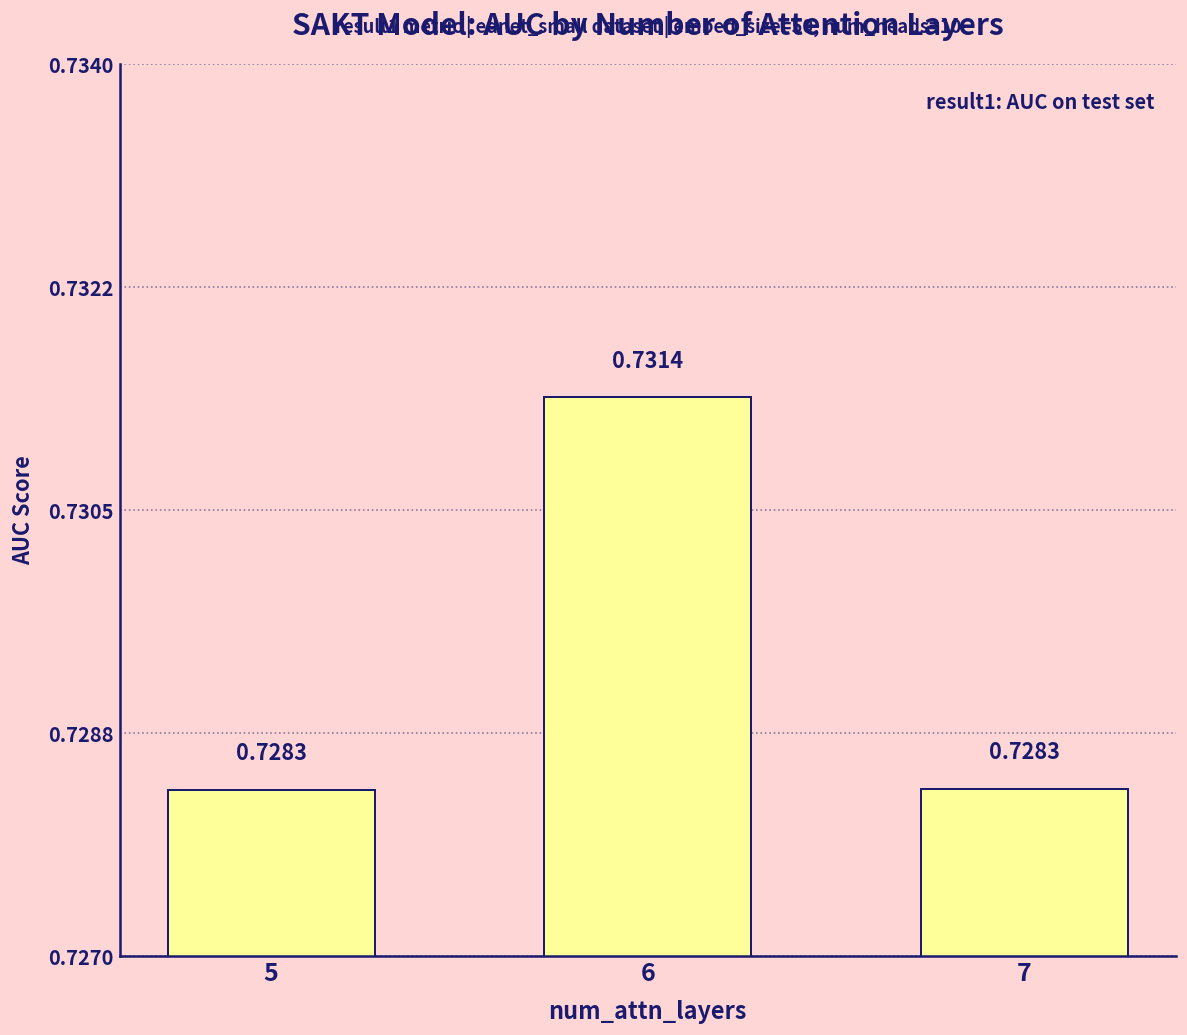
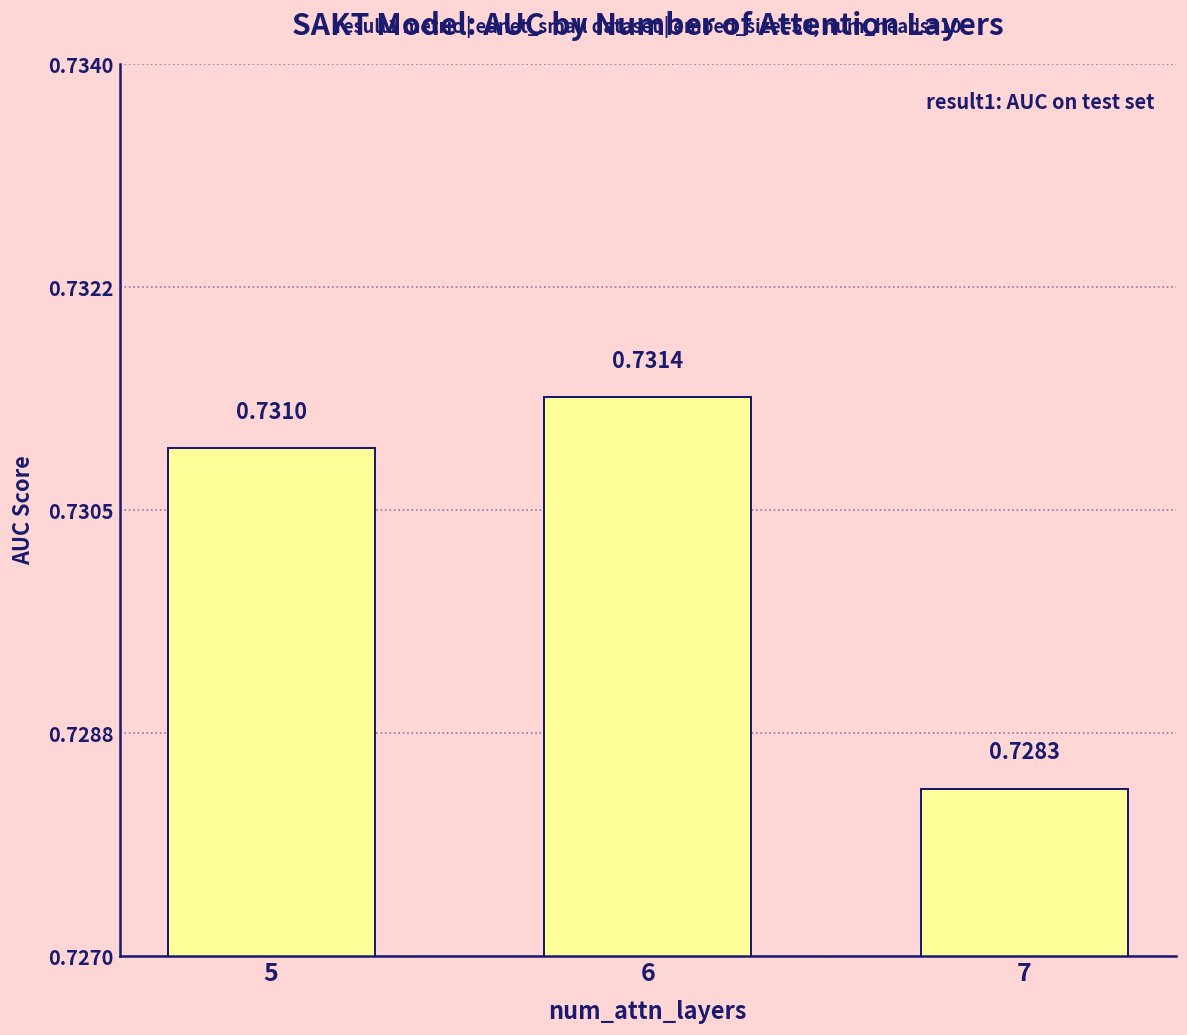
5: 0.7283 -> 0.7310
